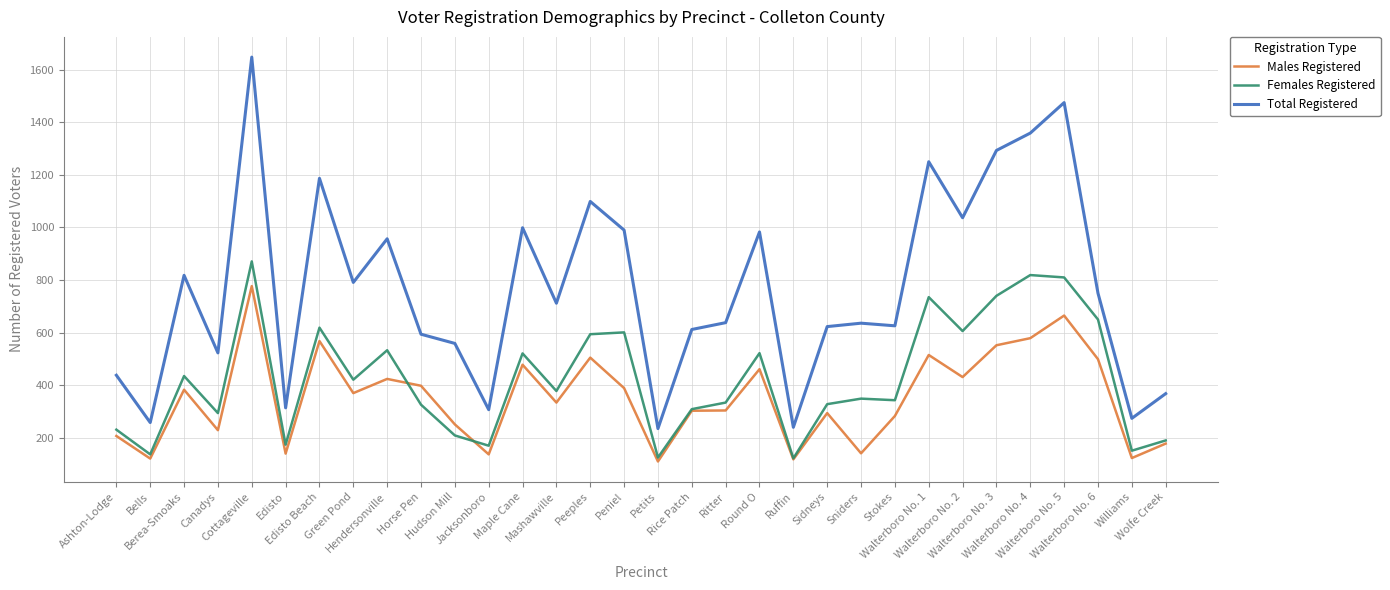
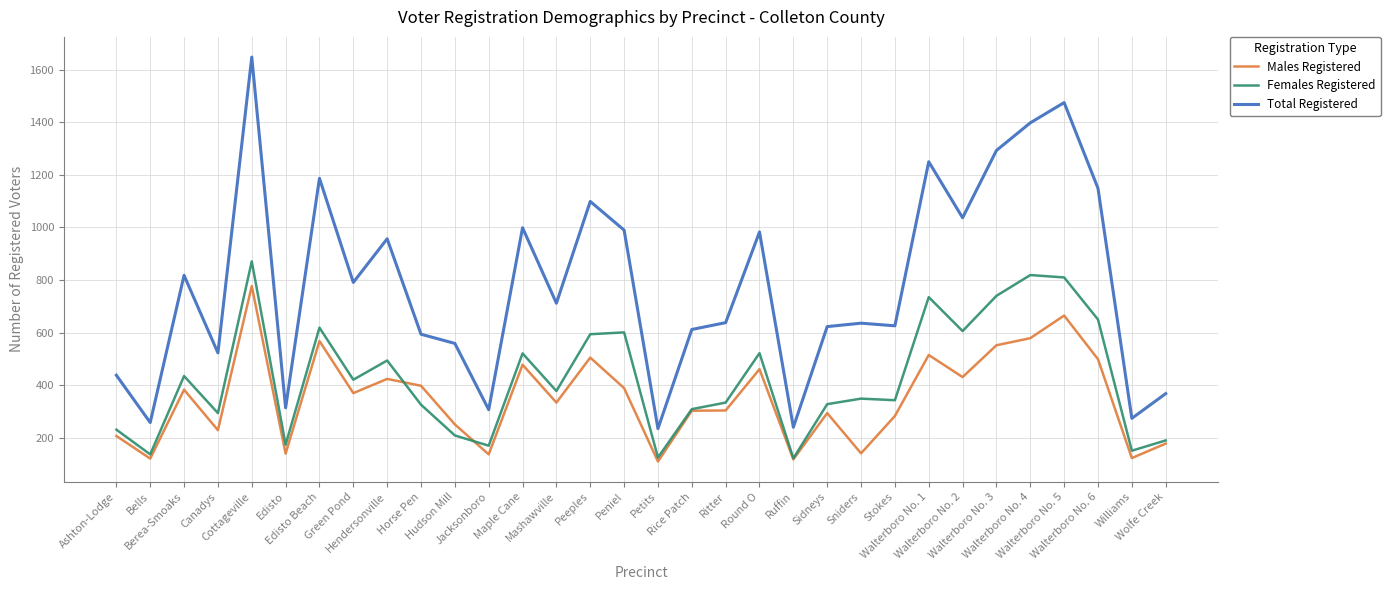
Females Registered, Hendersonville: 530 -> 490
Total Registered, Walterboro No. 4: 1360 -> 1400
Total Registered, Walterboro No. 6: 750 -> 1150
